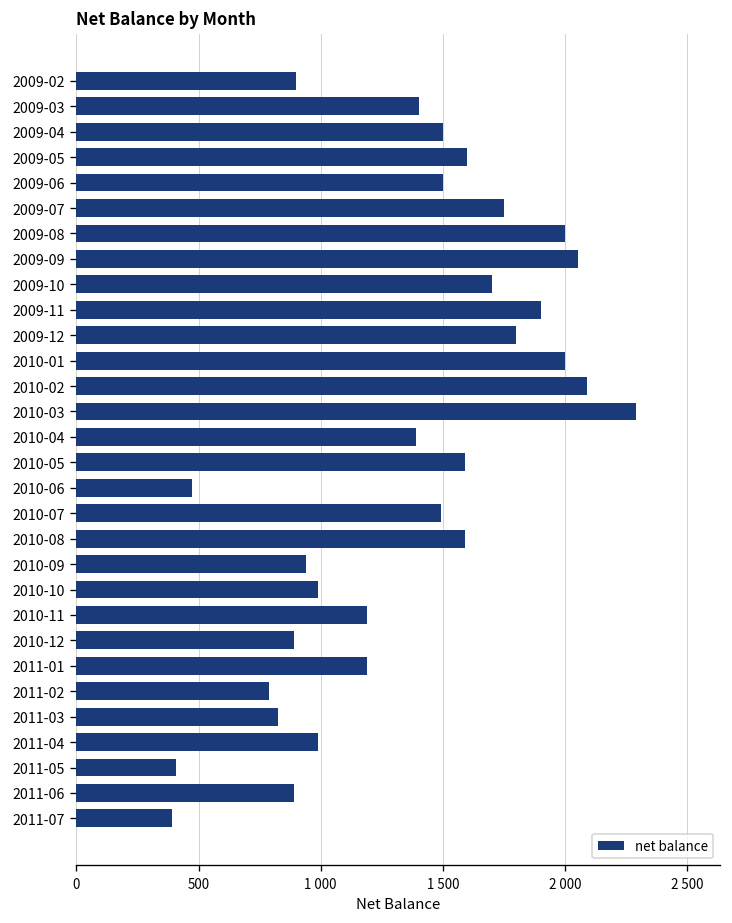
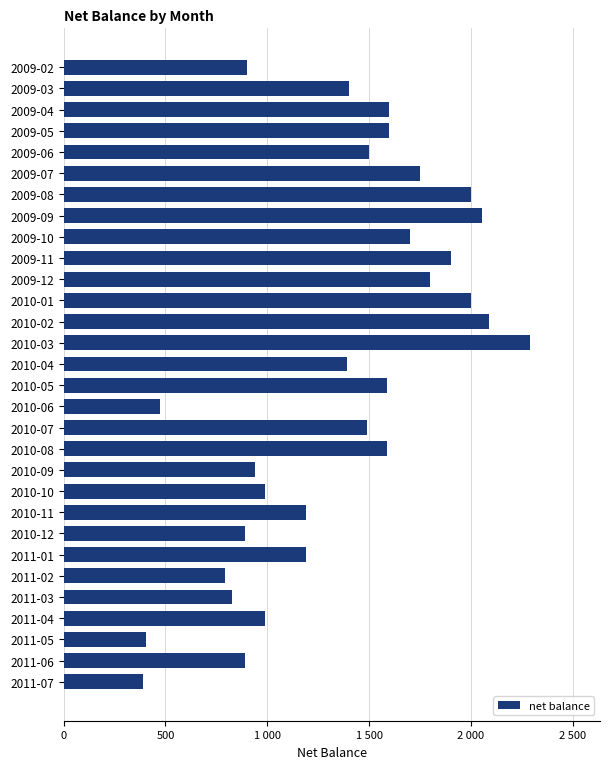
2009-04: 1500 -> 1600
